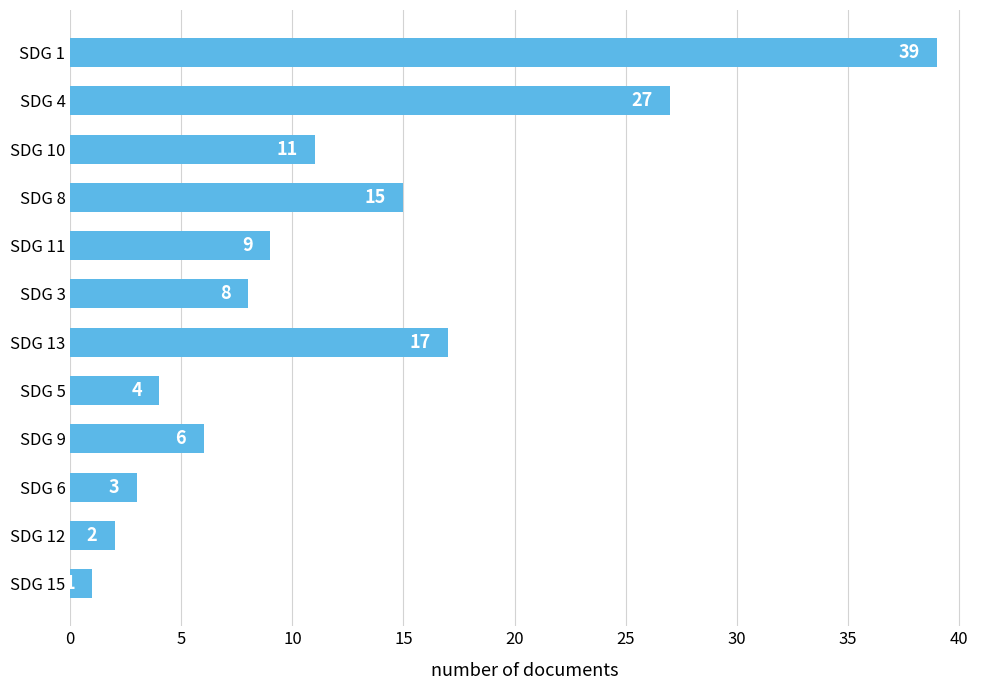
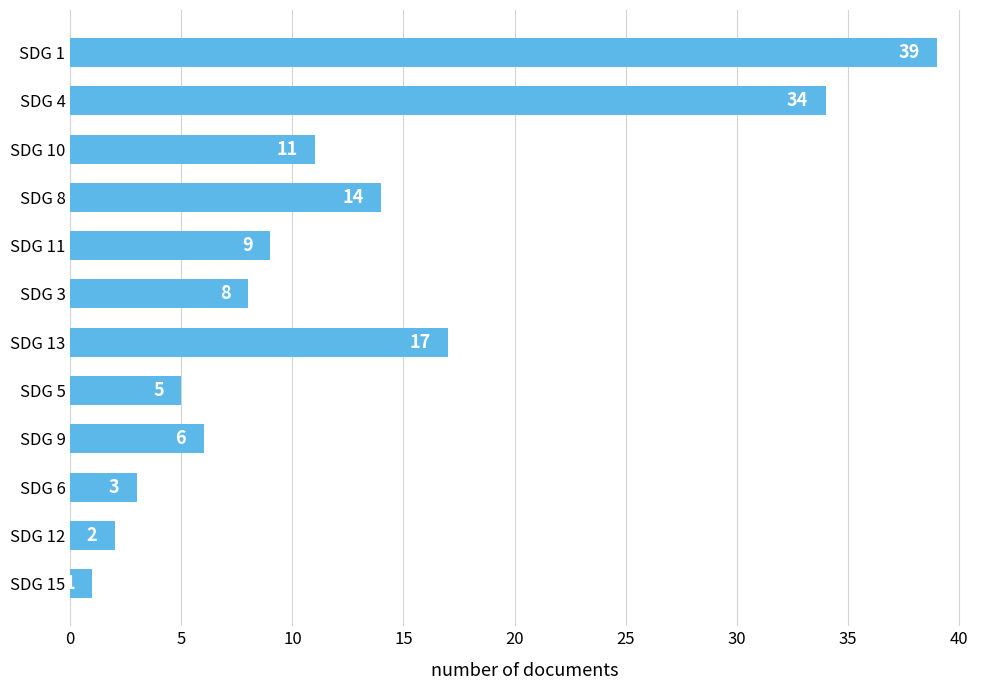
SDG 4: 27 -> 34
SDG 8: 15 -> 14
SDG 5: 4 -> 5
